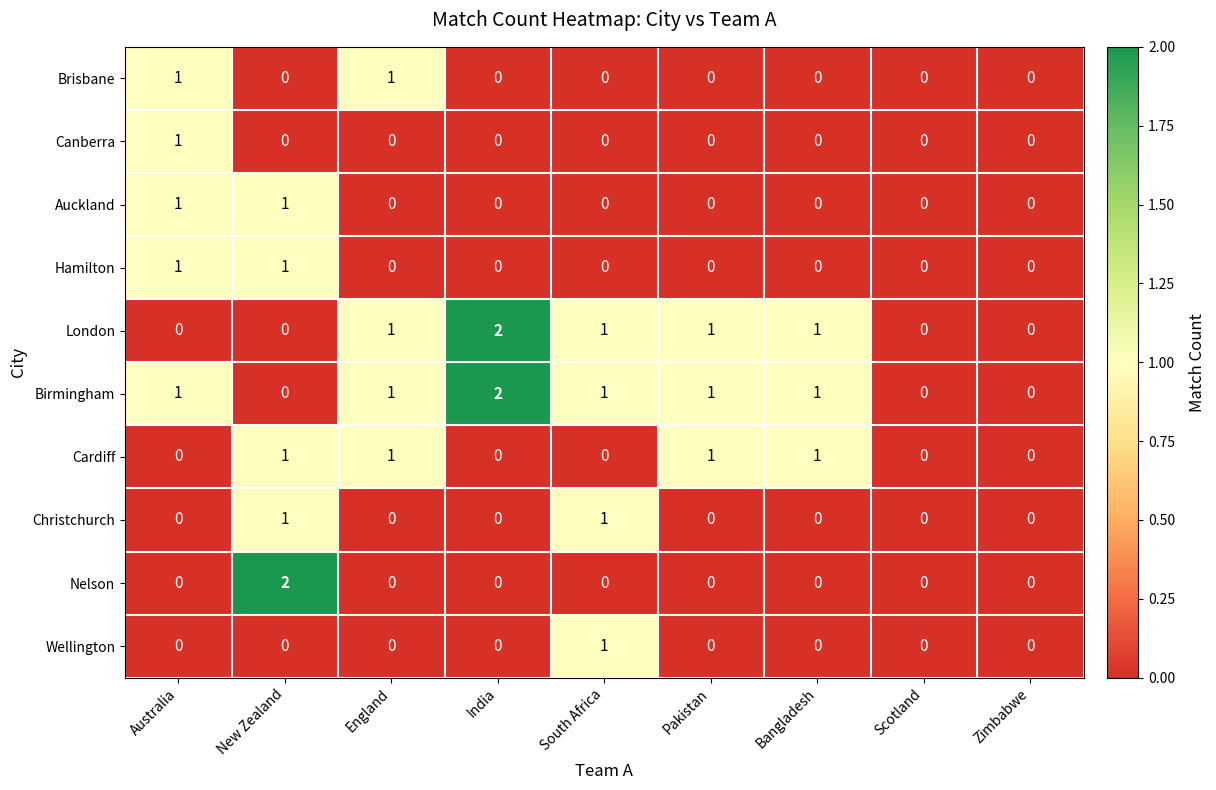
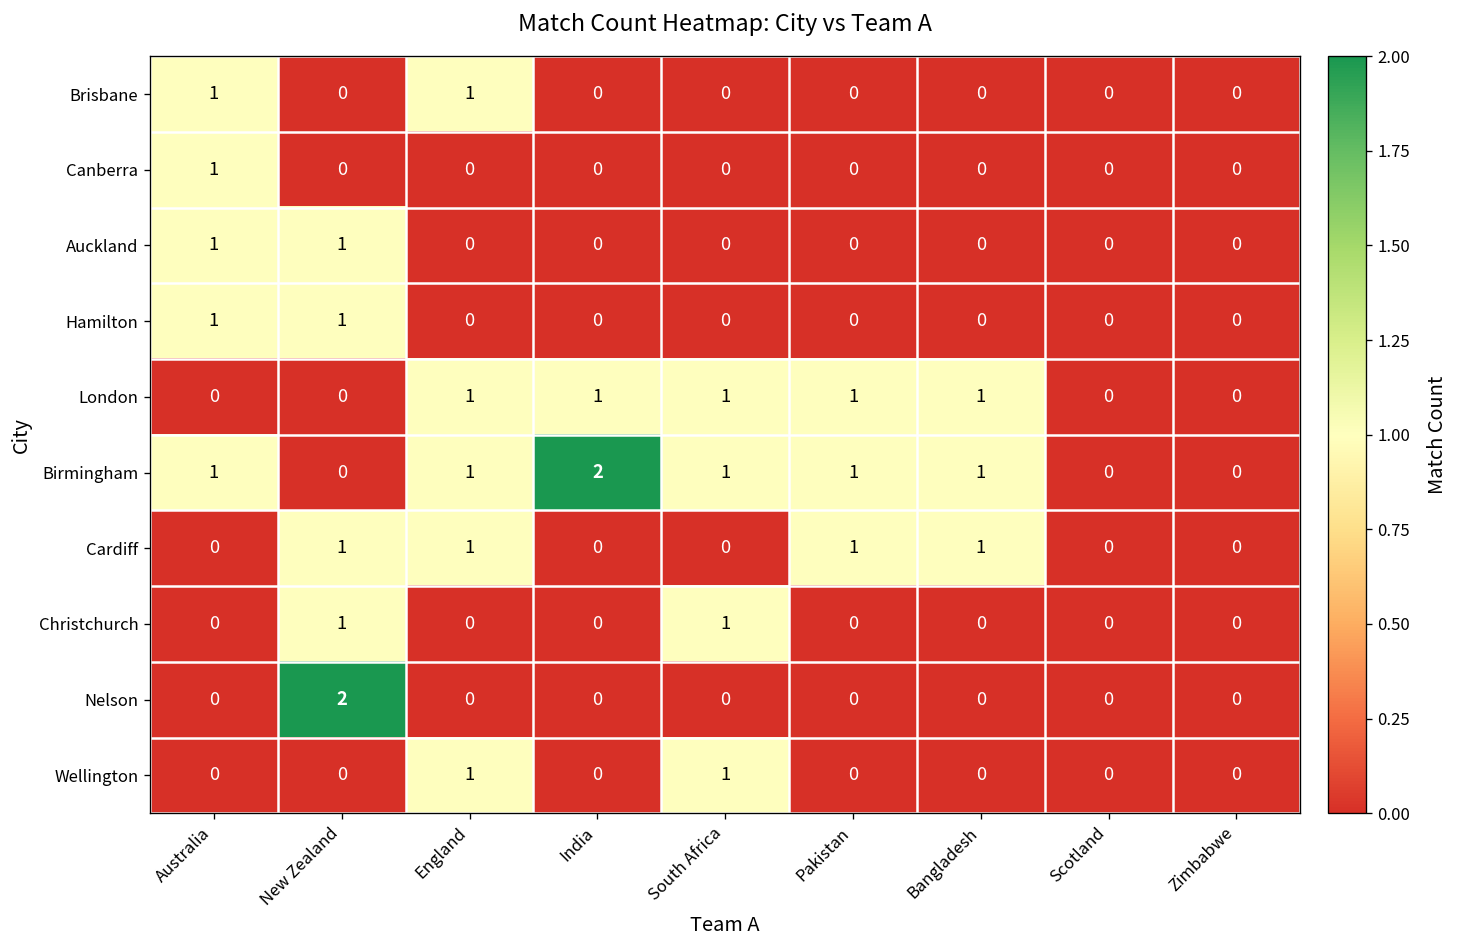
London, India: 2 -> 1
Wellington, England: 0 -> 1
